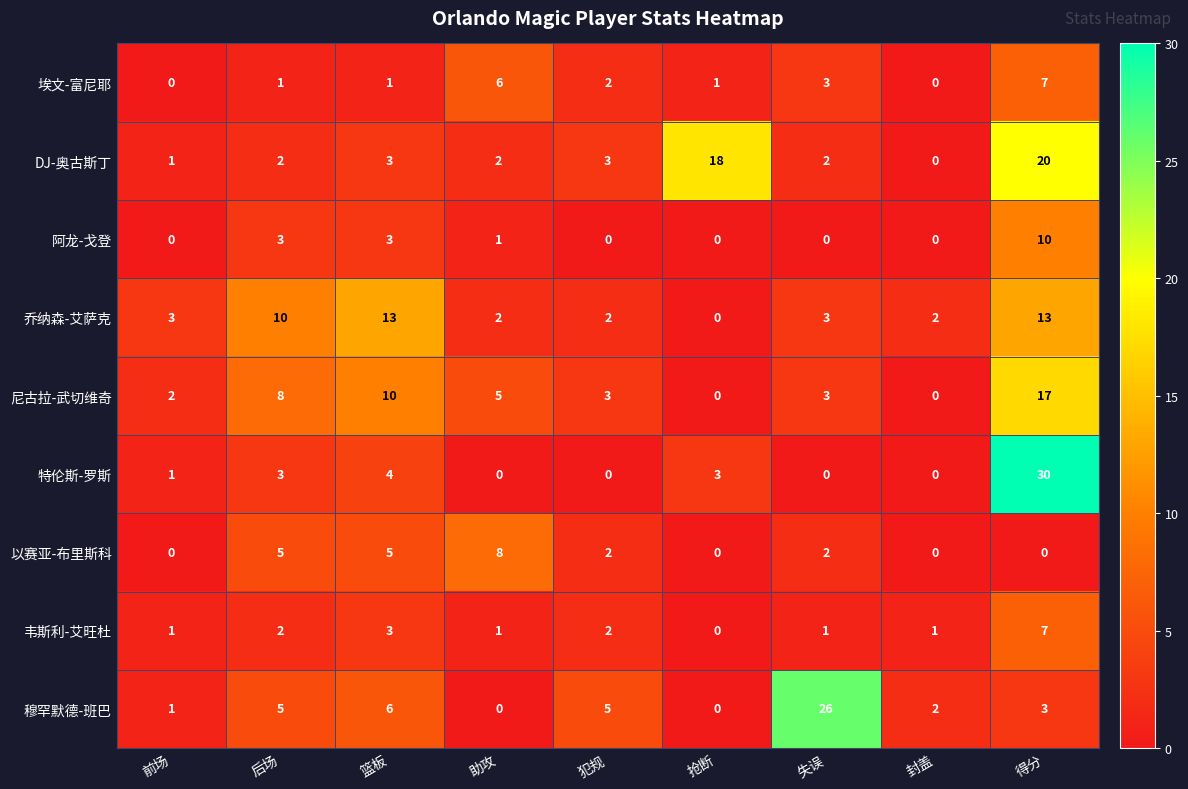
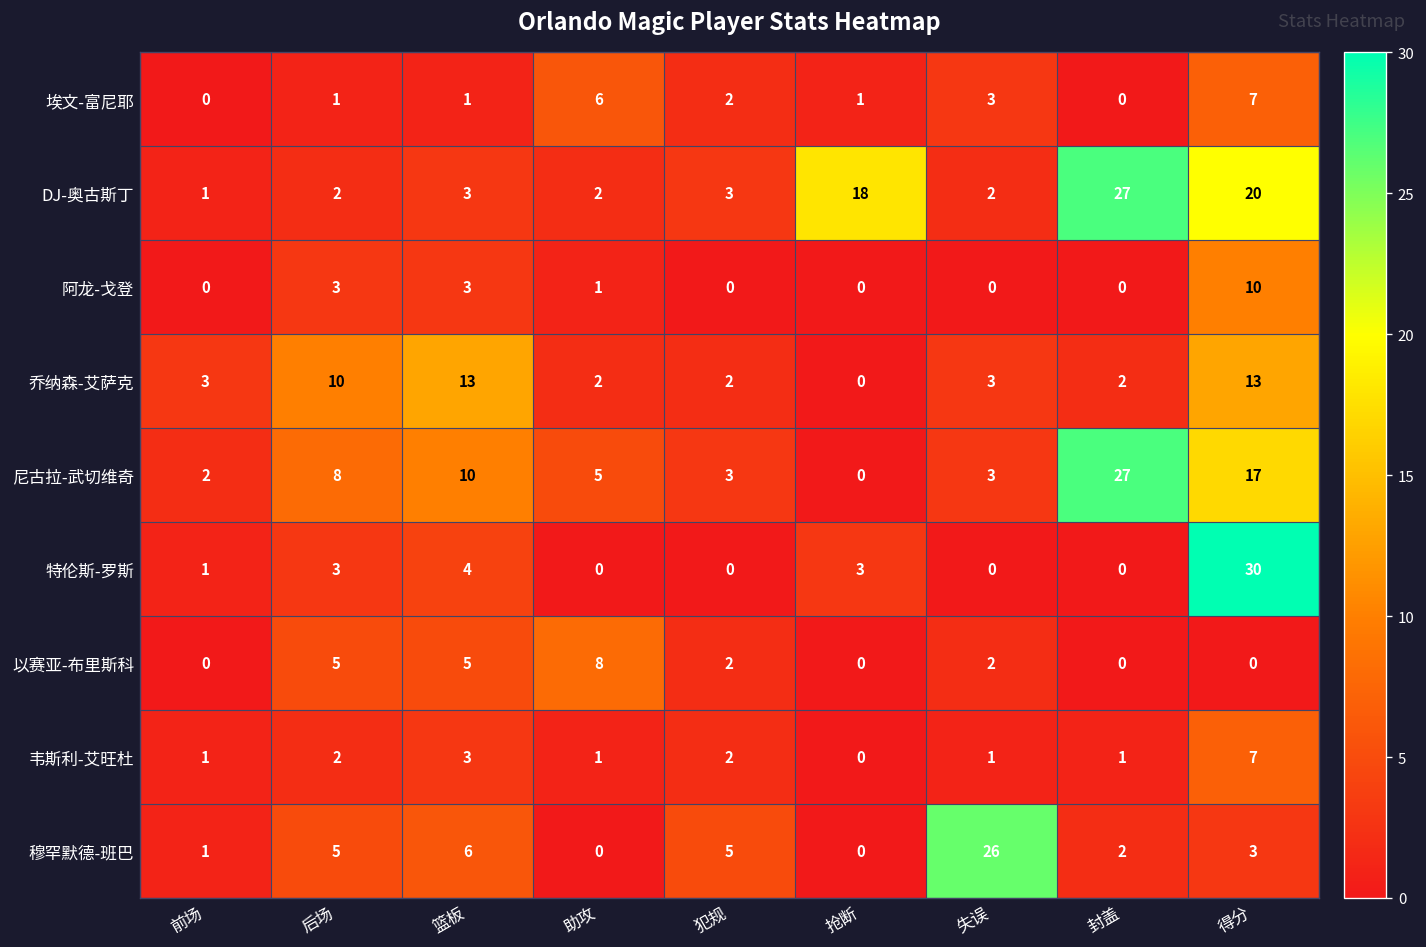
DJ-奥古斯丁, 封盖: 0 -> 27
尼古拉-武切维奇, 封盖: 0 -> 27
